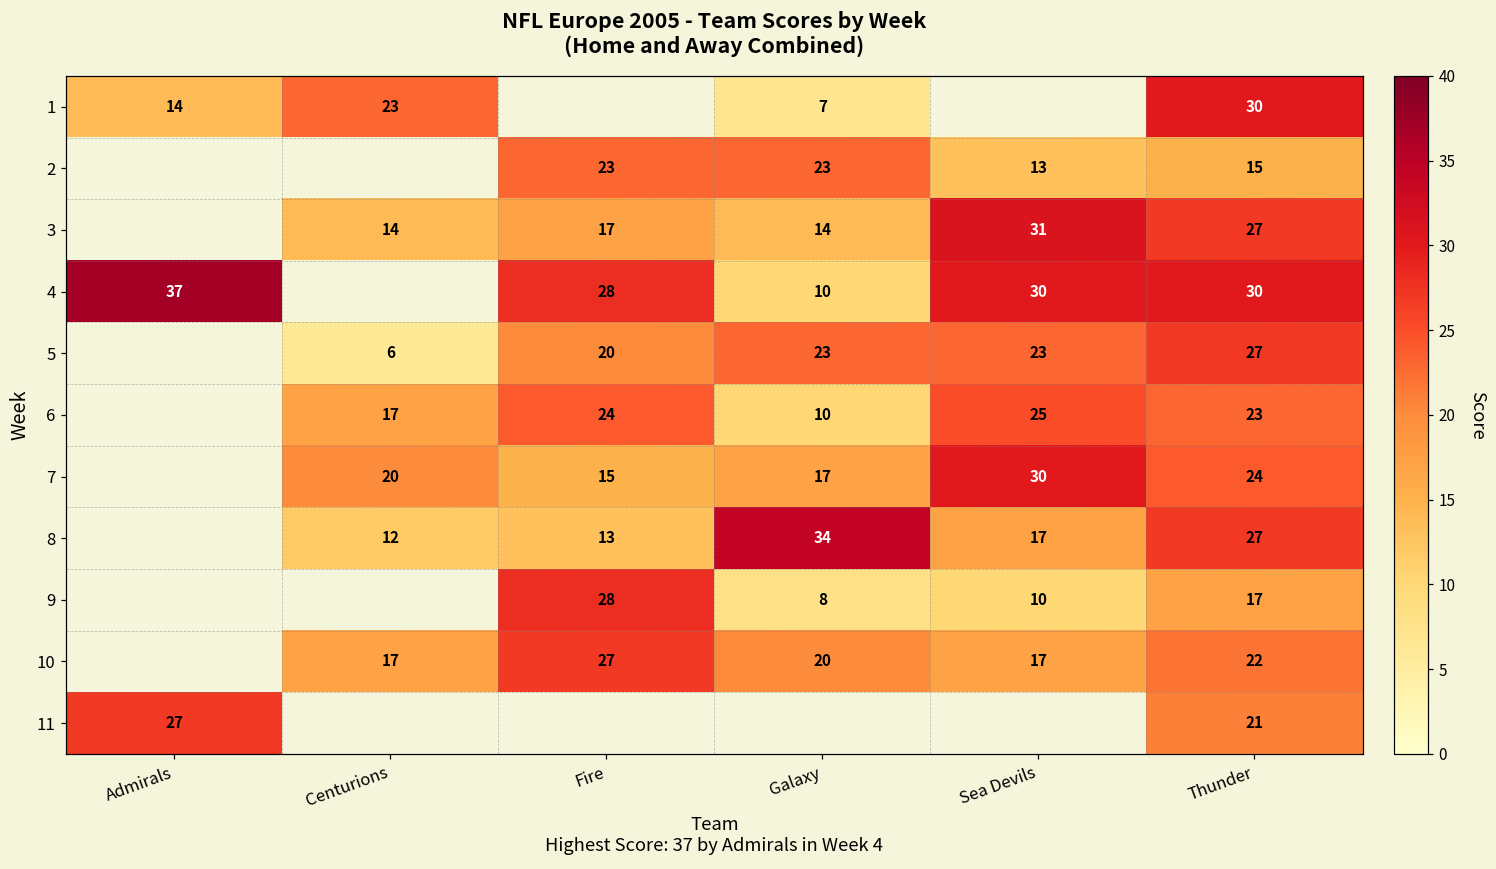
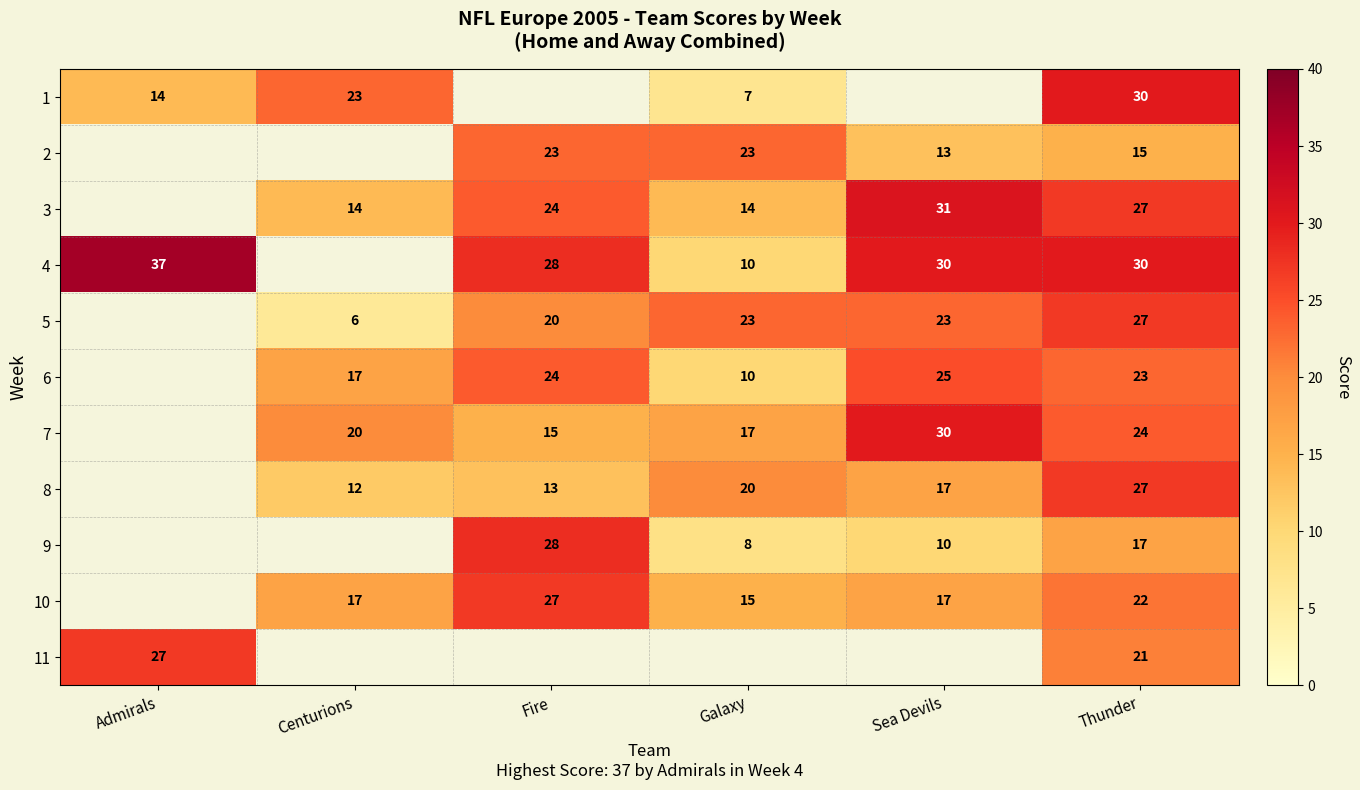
3, Fire: 17 -> 24
8, Galaxy: 34 -> 20
10, Galaxy: 20 -> 15
